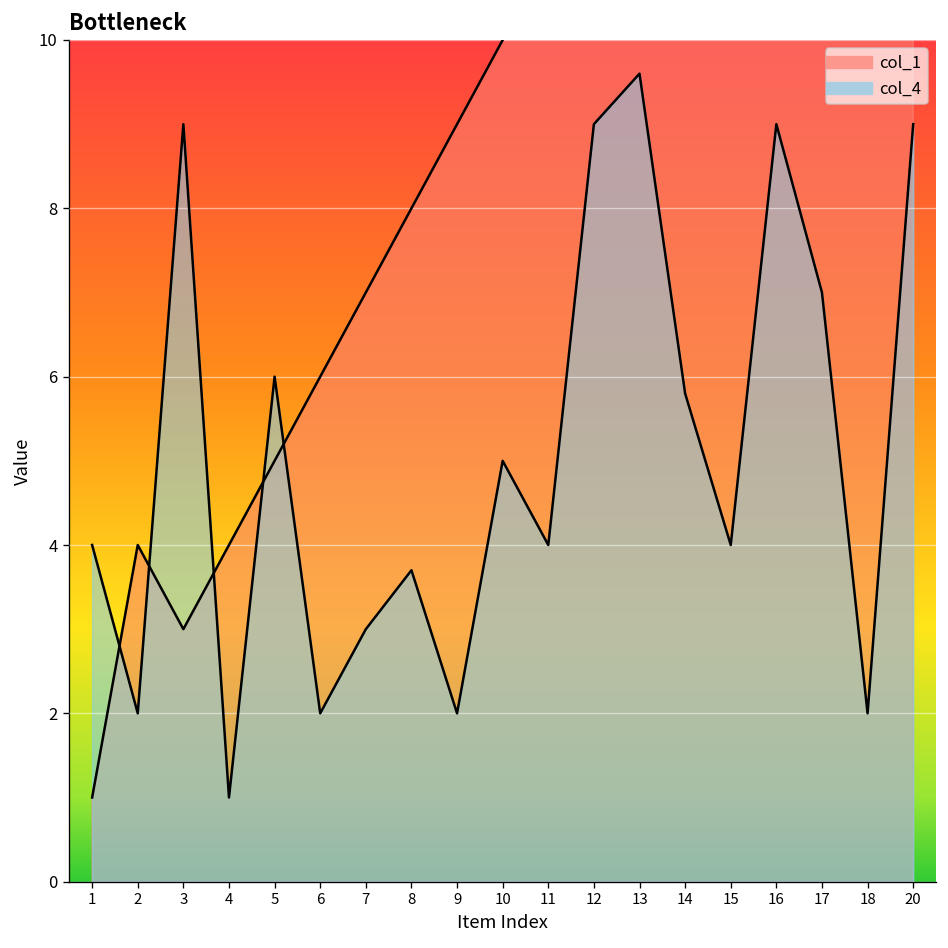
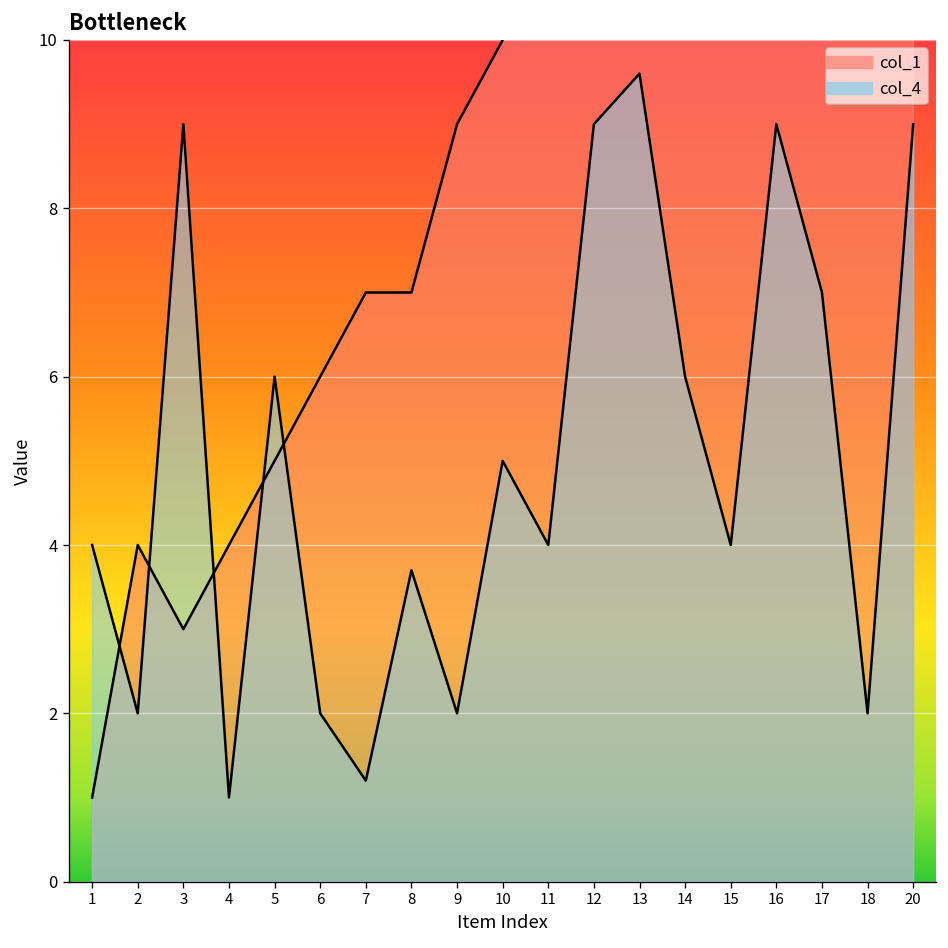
col_4, 7: 3.0 -> 1.2
col_1, 8: 8 -> 7
col_4, 14: 5.8 -> 6.0
